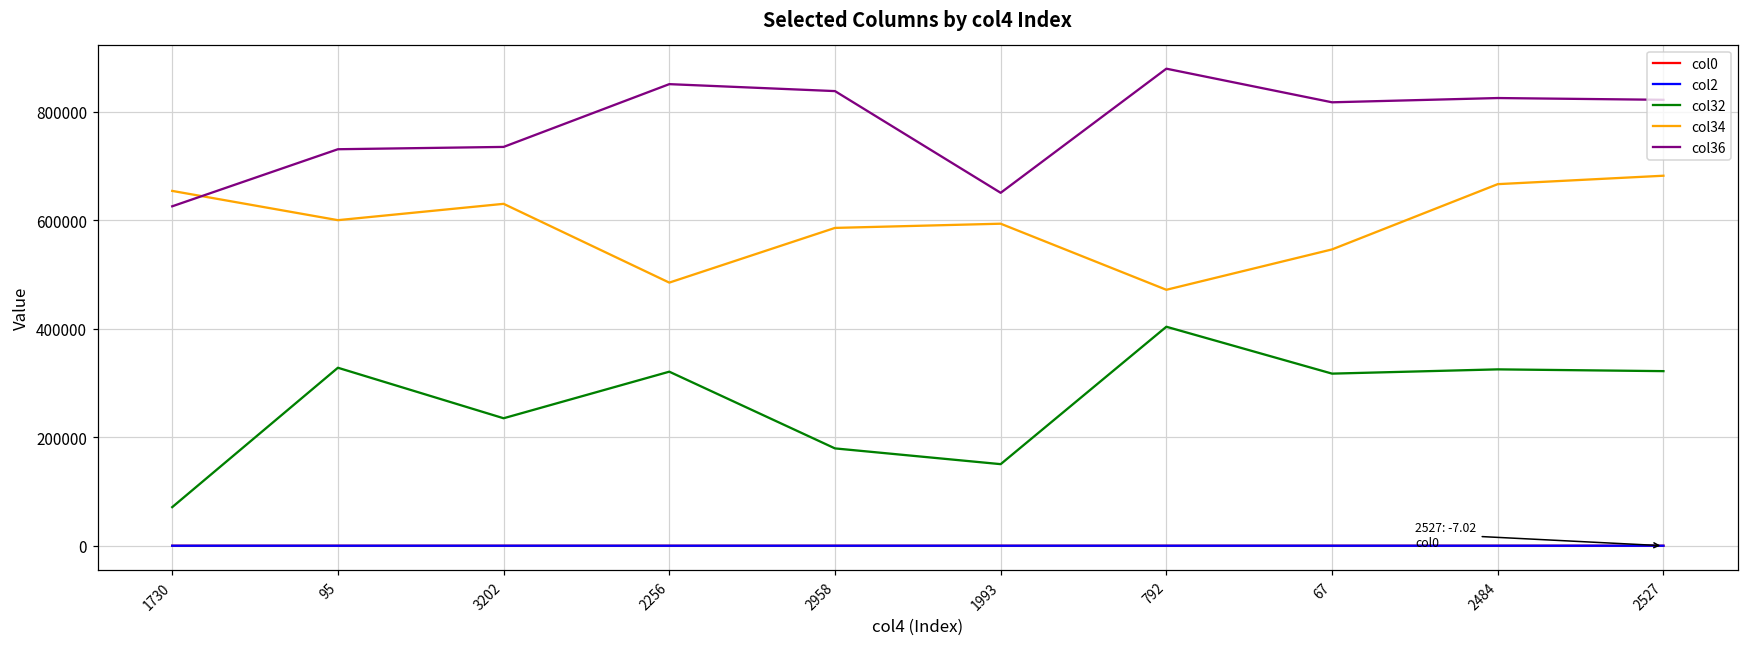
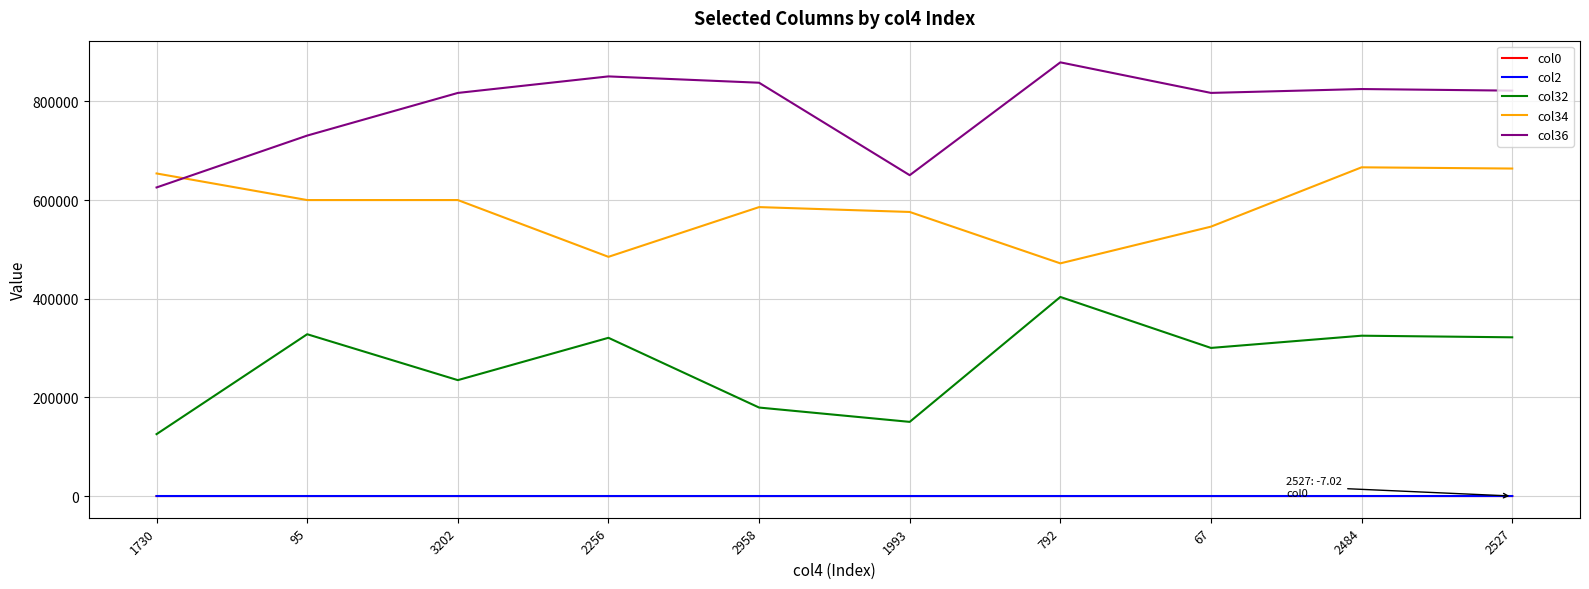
col32, 1730: 70000 -> 130000
col34, 3202: 630000 -> 600000
col36, 3202: 730000 -> 820000
col34, 1993: 590000 -> 580000
col32, 67: 320000 -> 300000
col34, 2527: 680000 -> 660000
